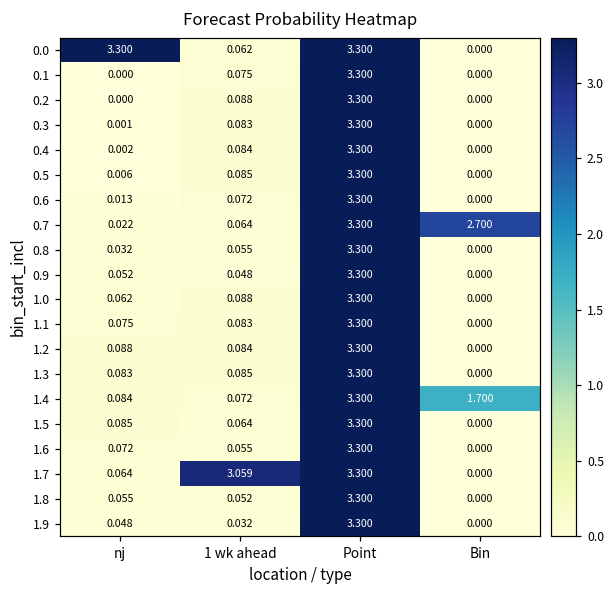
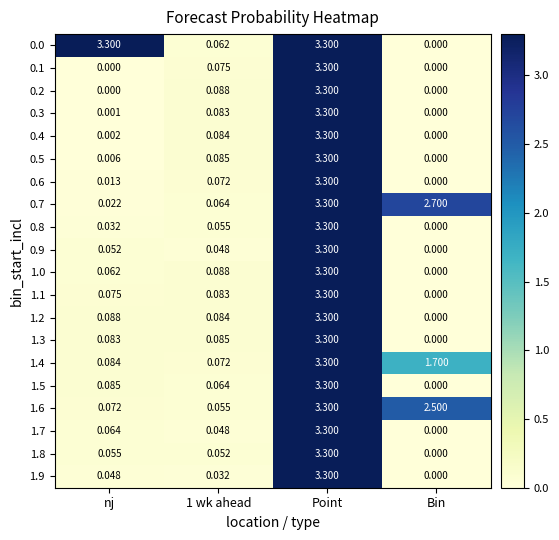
1.6, Bin: 0.000 -> 2.500
1.7, 1 wk ahead: 3.059 -> 0.048
